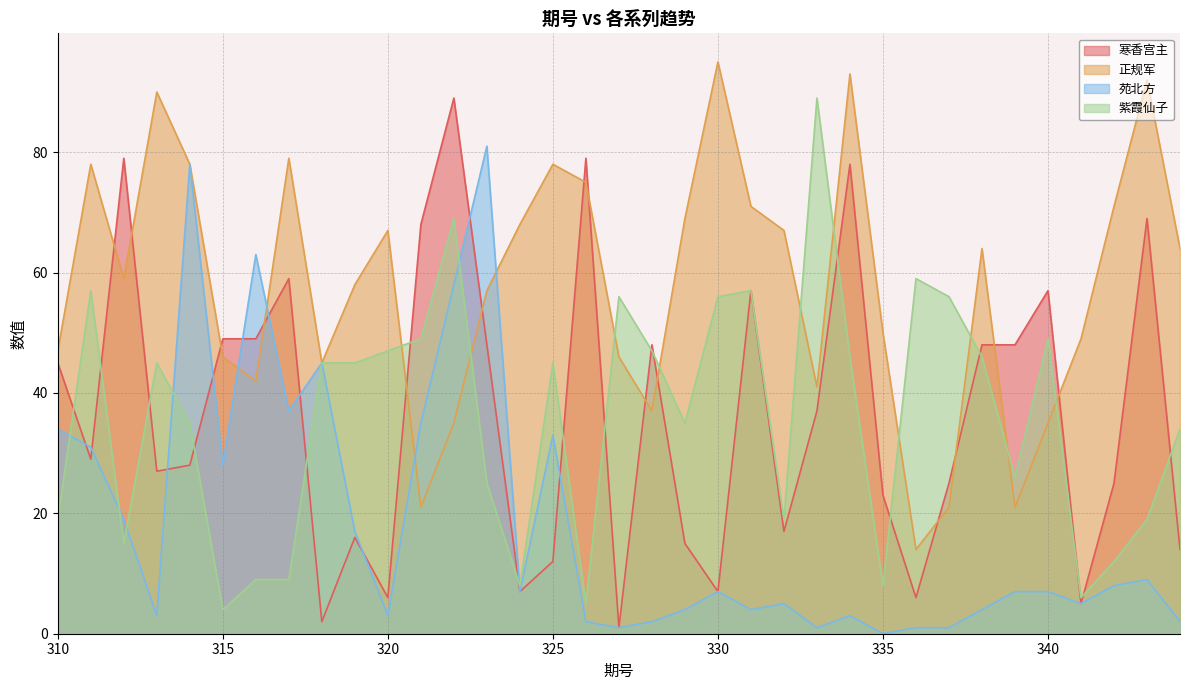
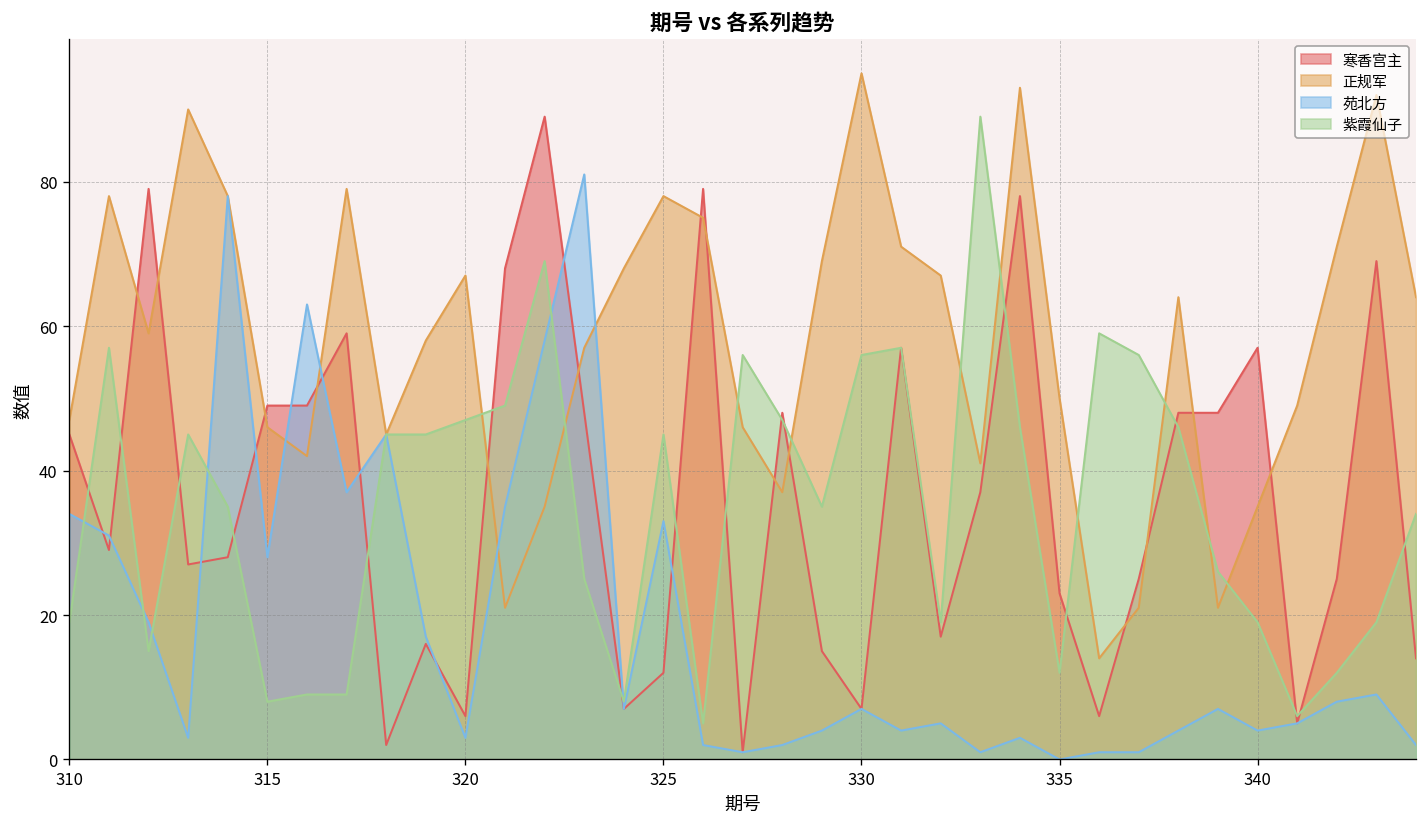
紫霞仙子, 315: 4 -> 8
紫霞仙子, 335: 8 -> 12
苑北方, 340: 7 -> 4
紫霞仙子, 340: 49 -> 19
